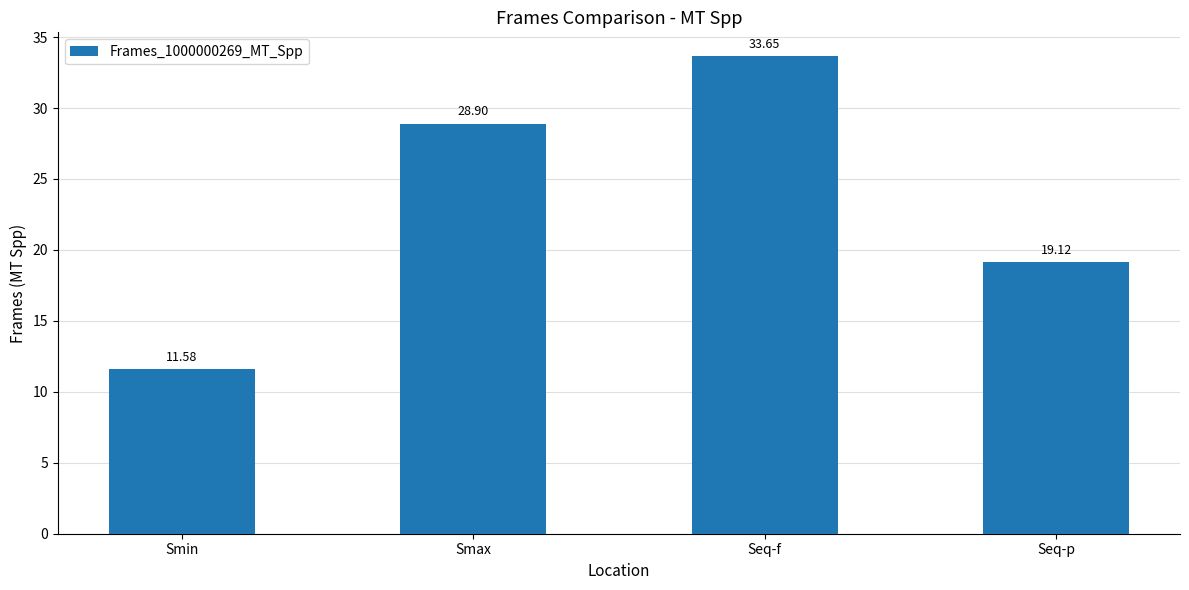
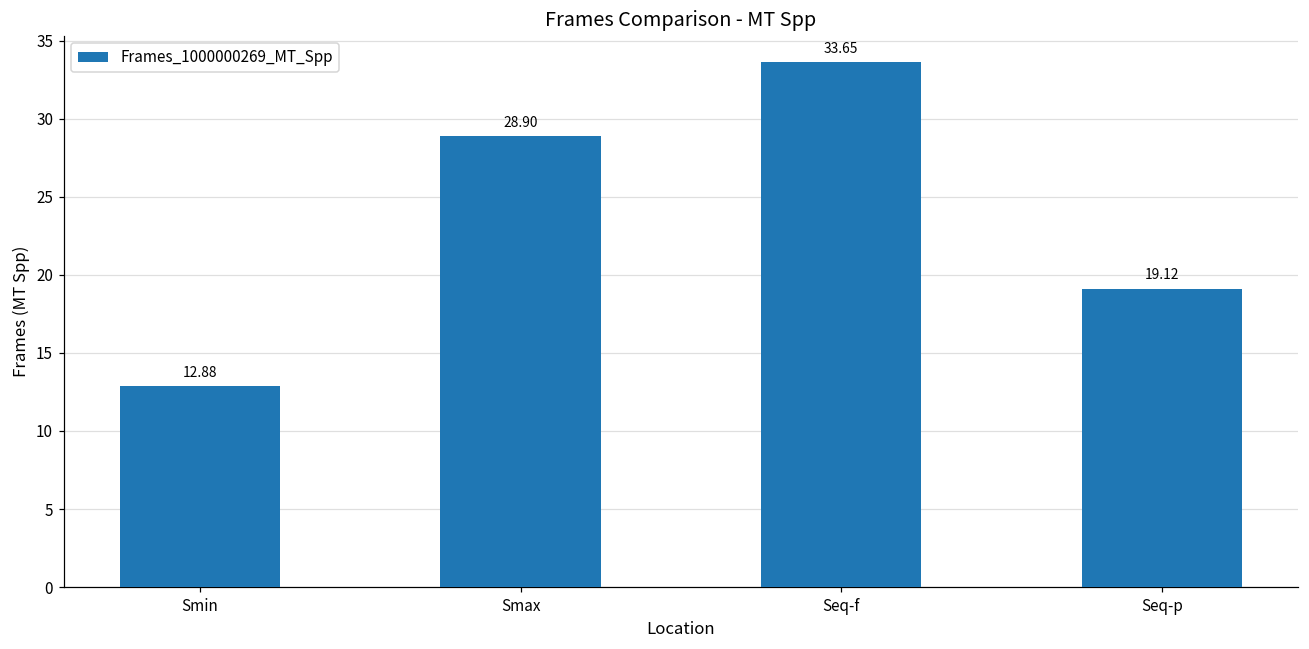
Smin: 11.58 -> 12.88
